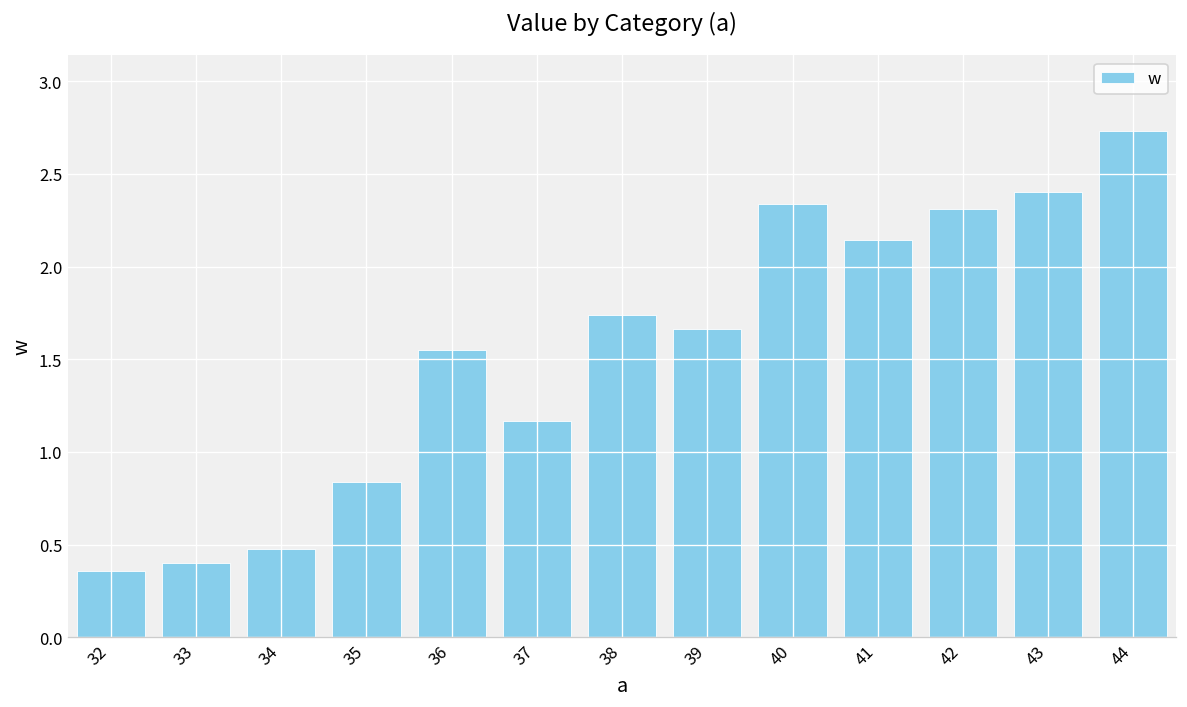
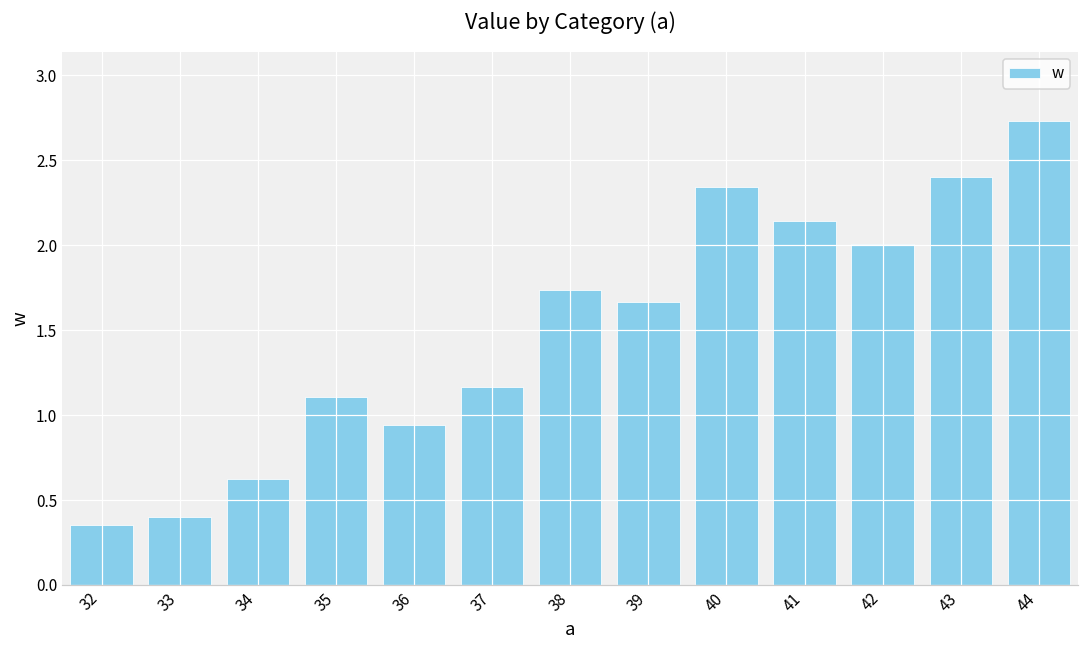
34: 0.48 -> 0.63
35: 0.84 -> 1.10
36: 1.55 -> 0.94
42: 2.31 -> 2.01
